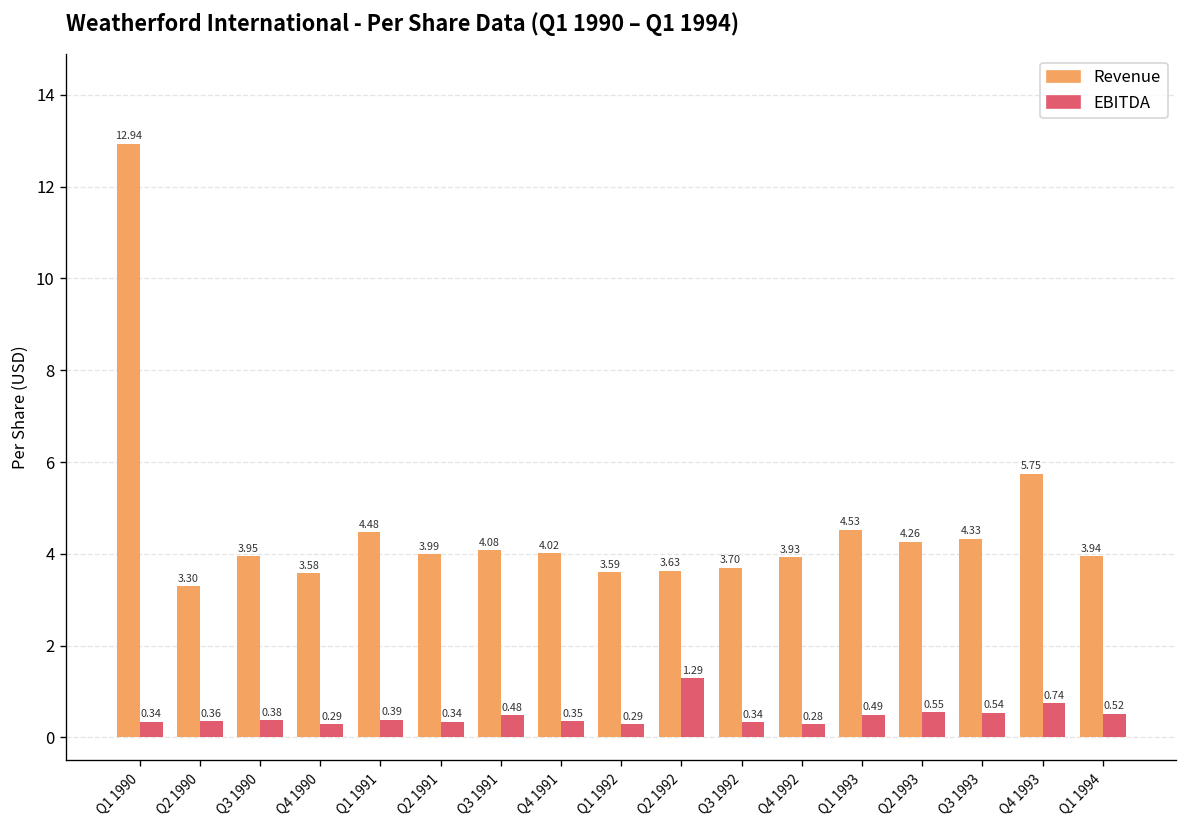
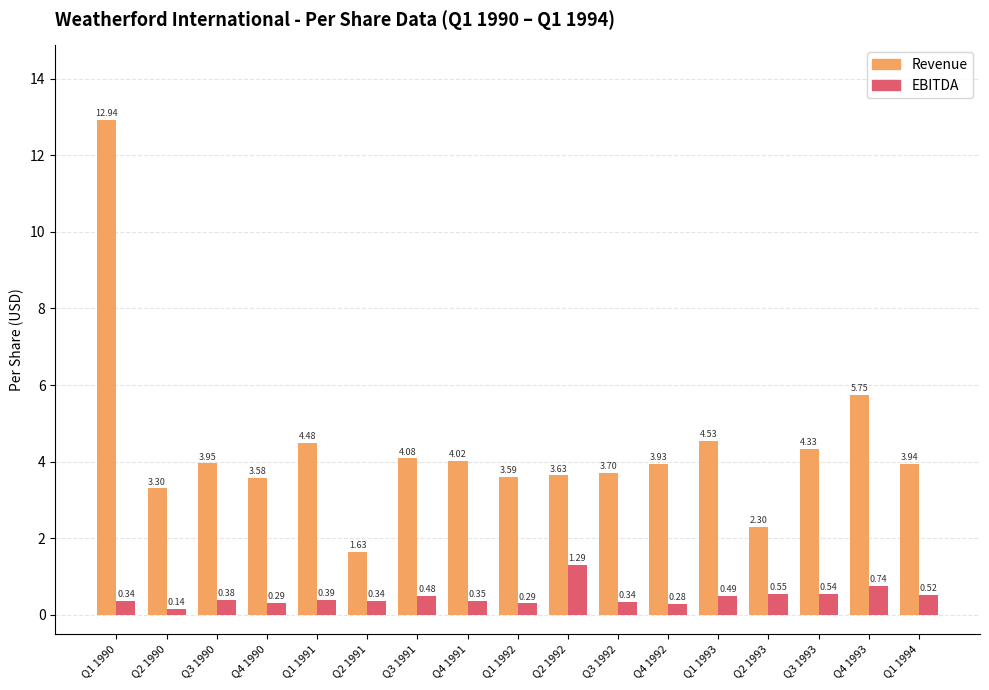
EBITDA, Q2 1990: 0.36 -> 0.14
Revenue, Q2 1991: 3.99 -> 1.63
Revenue, Q2 1993: 4.26 -> 2.30
